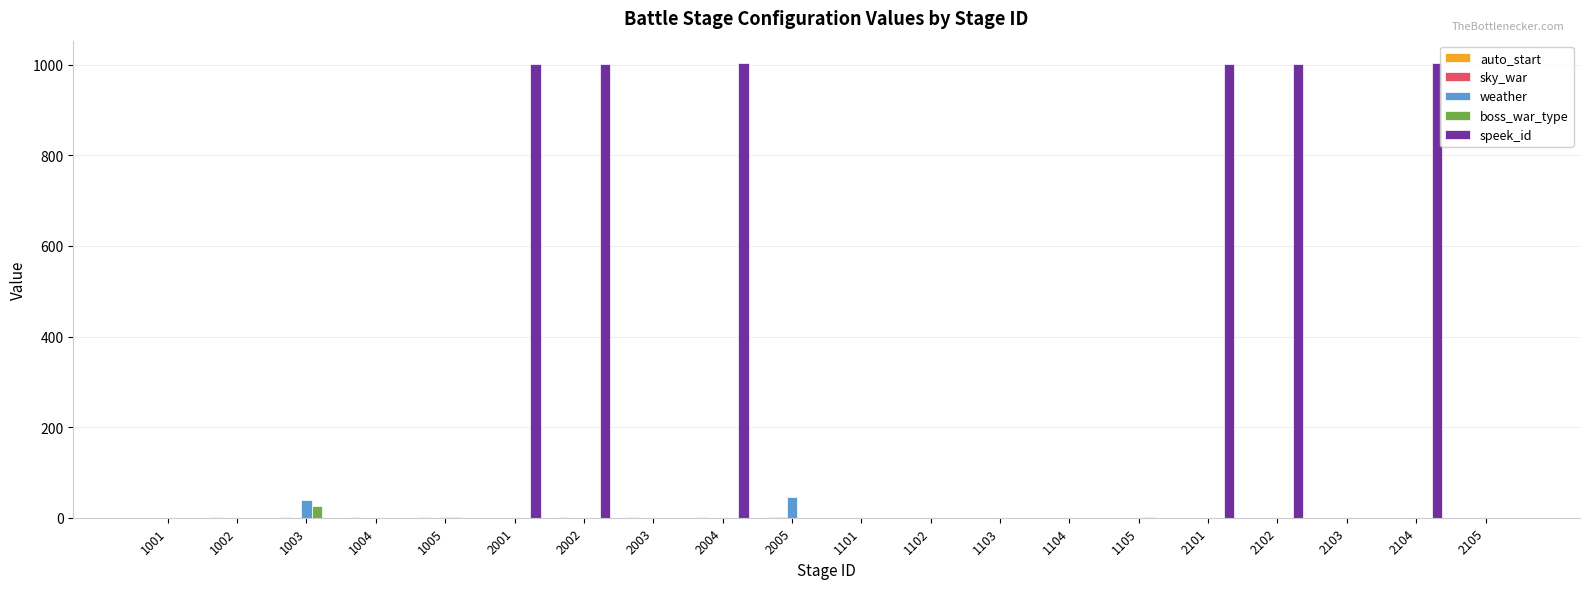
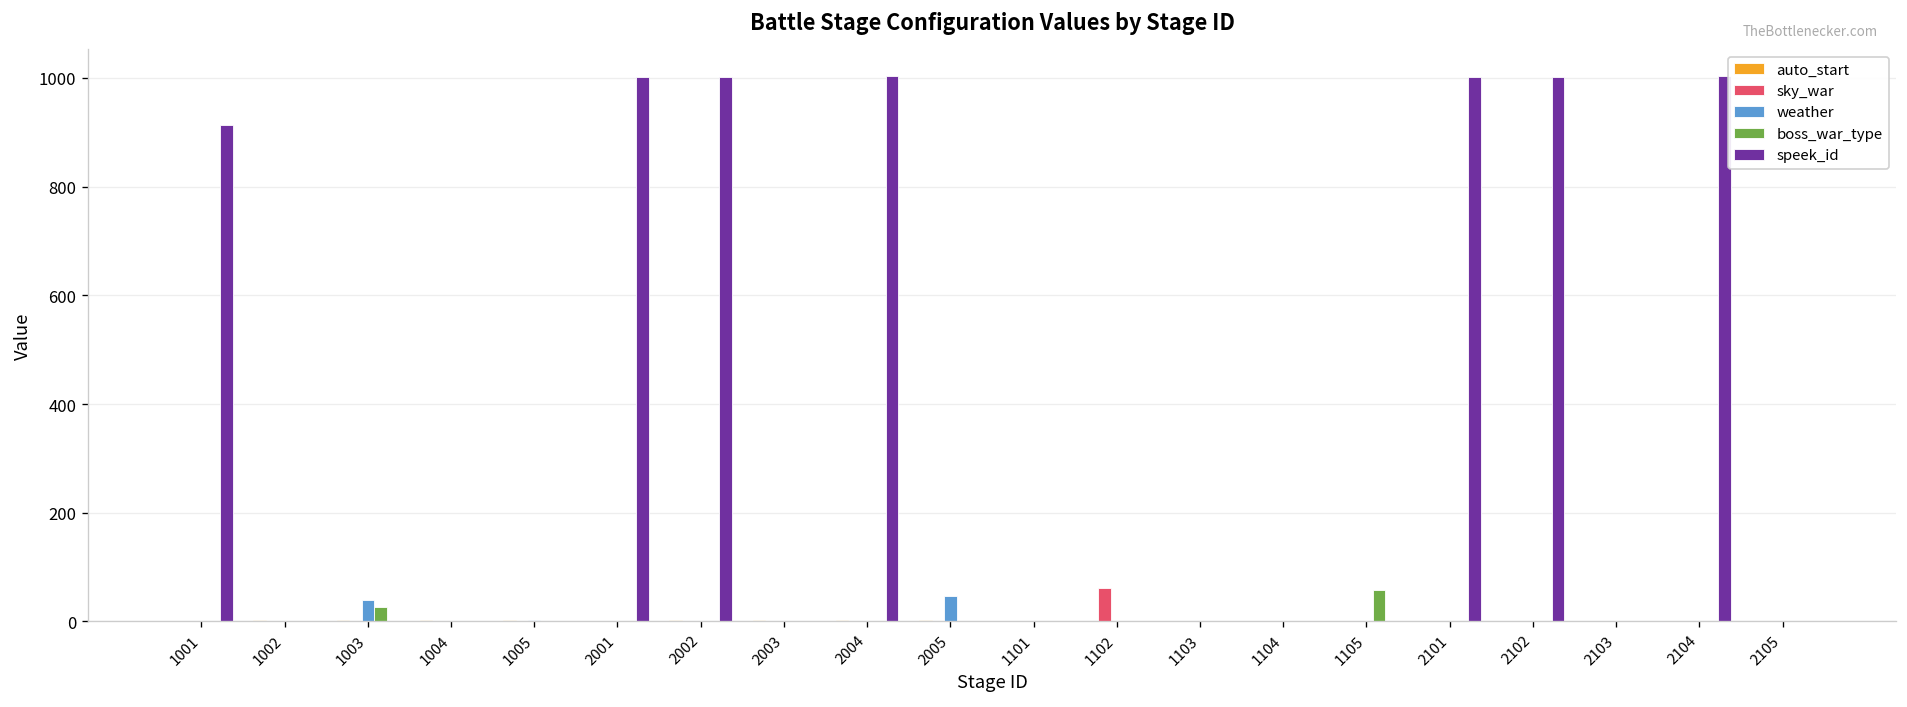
speek_id, 1001: 0 -> 910
sky_war, 1102: 0 -> 60
boss_war_type, 1105: 0 -> 60
